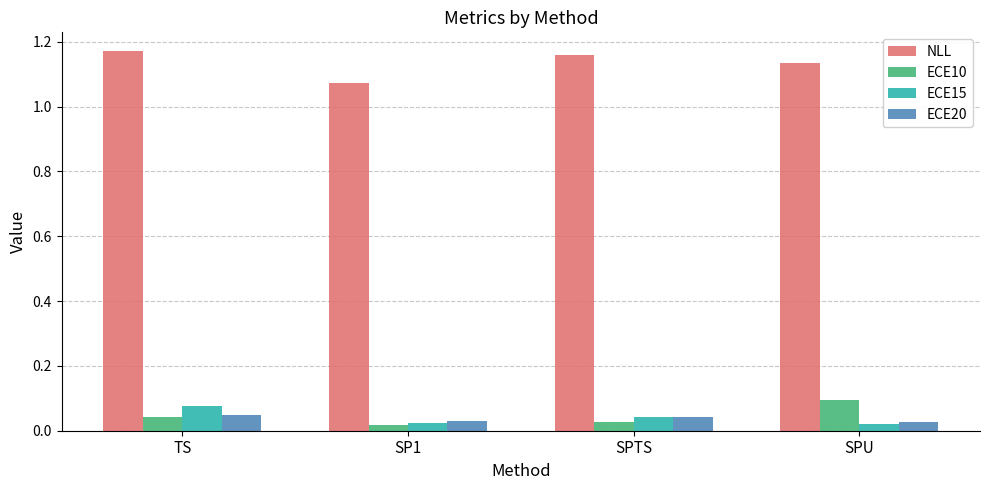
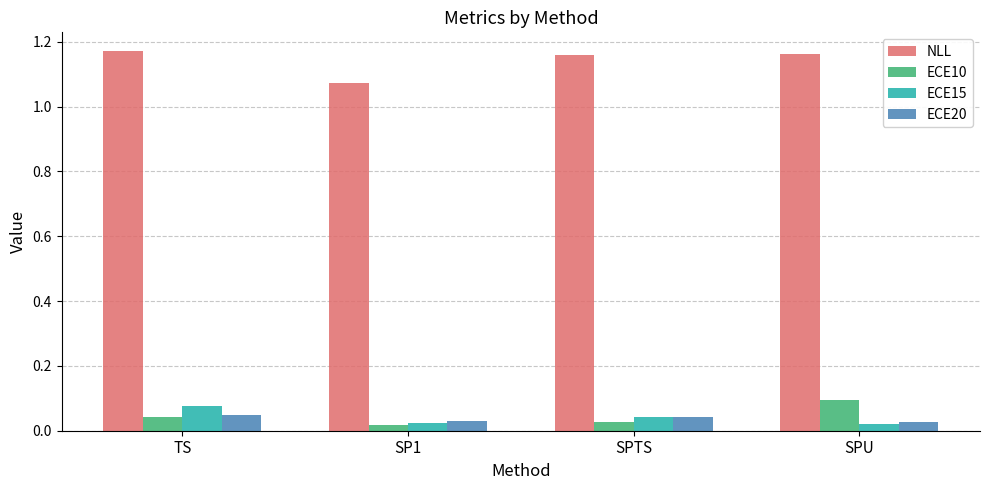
NLL, SPU: 1.14 -> 1.16
